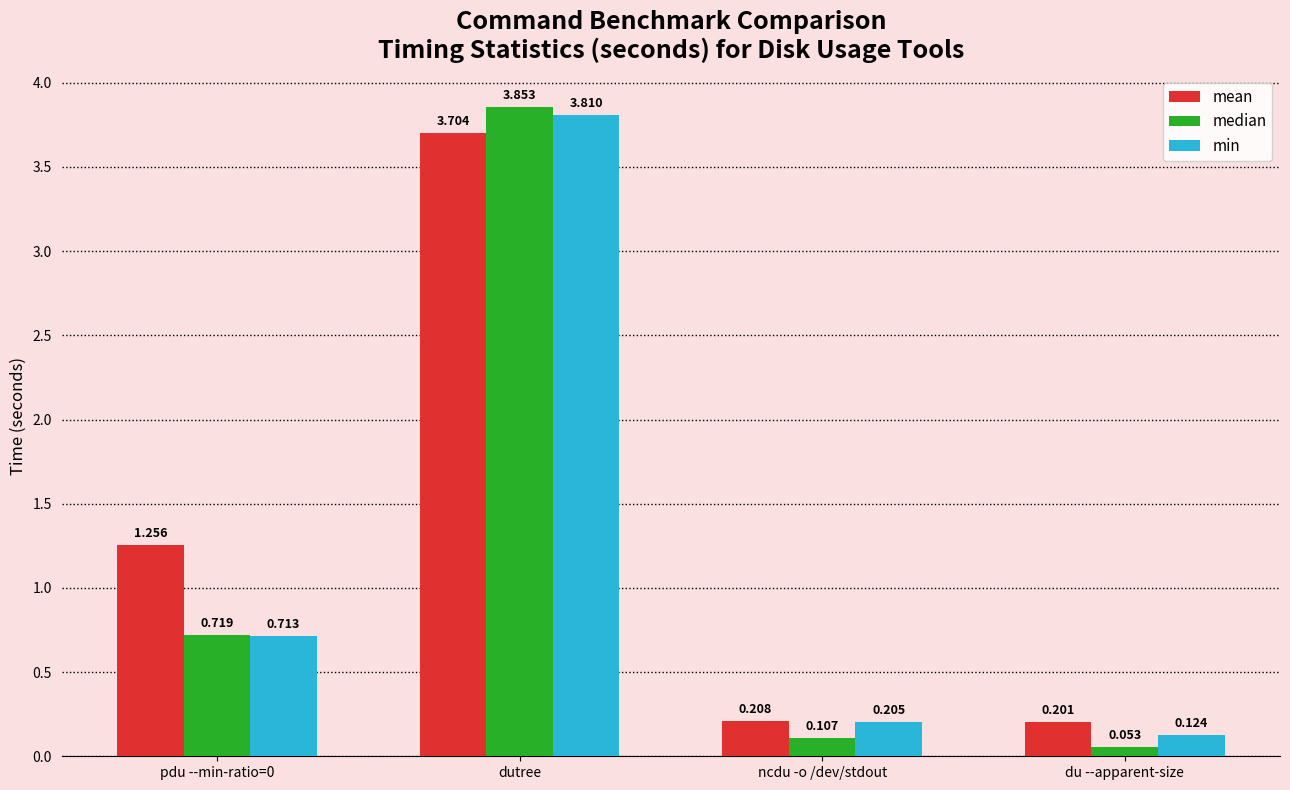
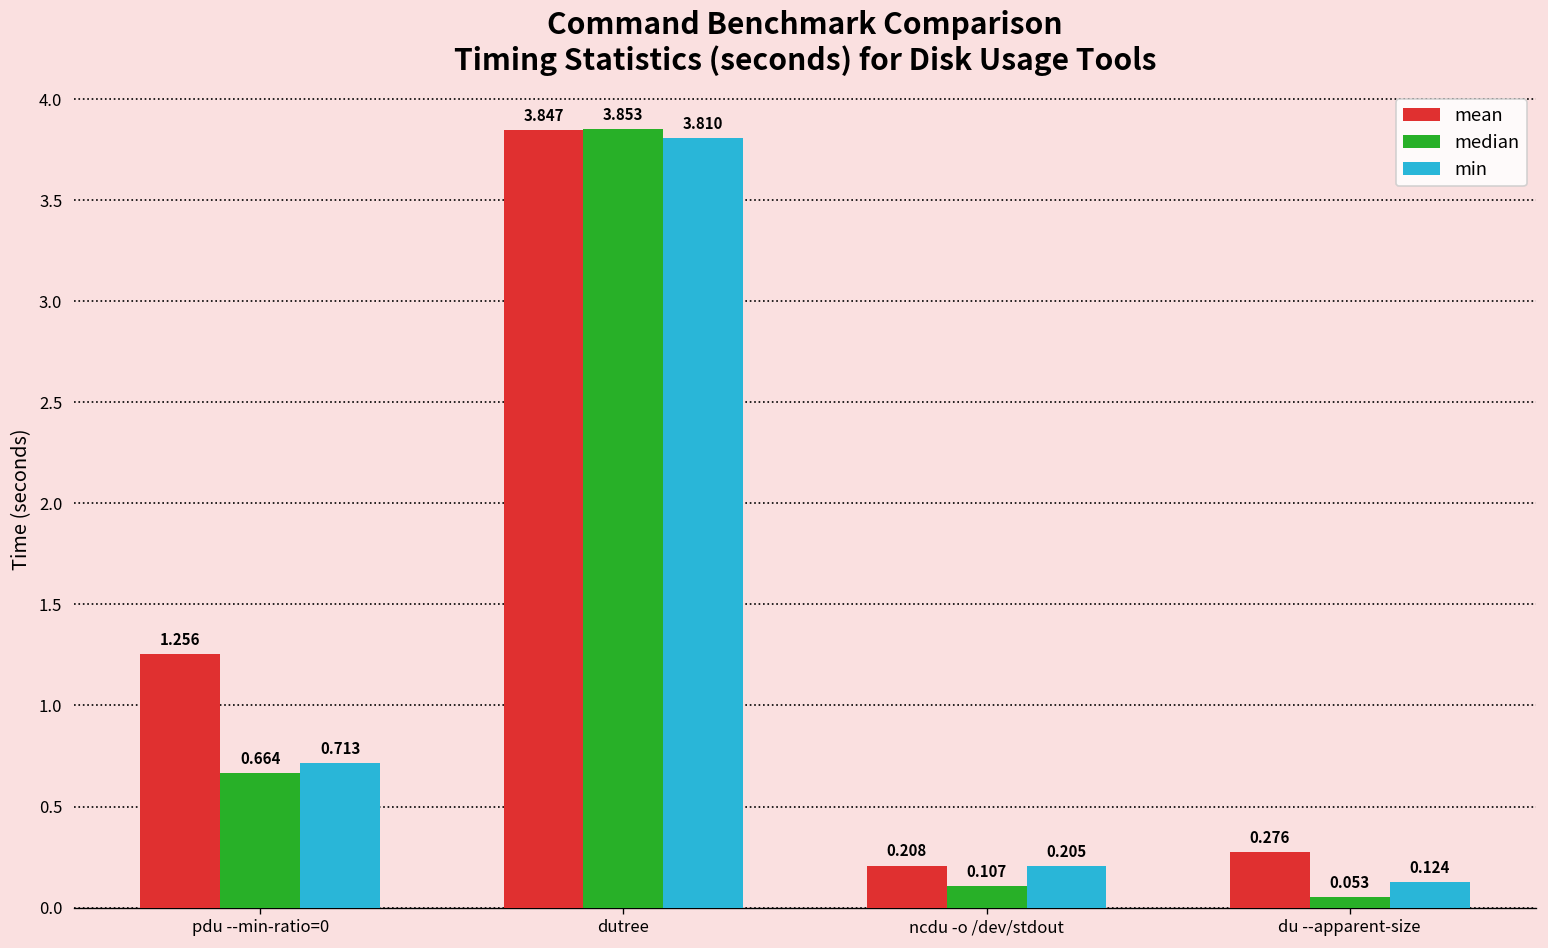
median, pdu --min-ratio=0: 0.719 -> 0.664
mean, dutree: 3.704 -> 3.847
mean, du --apparent-size: 0.201 -> 0.276
